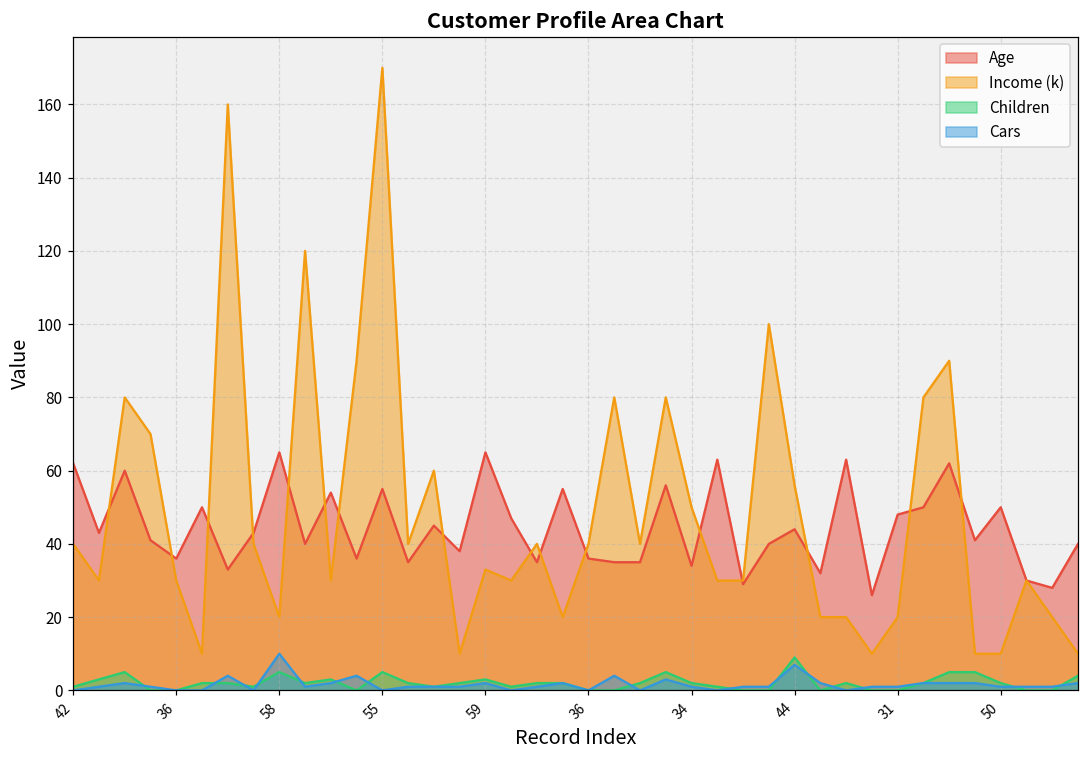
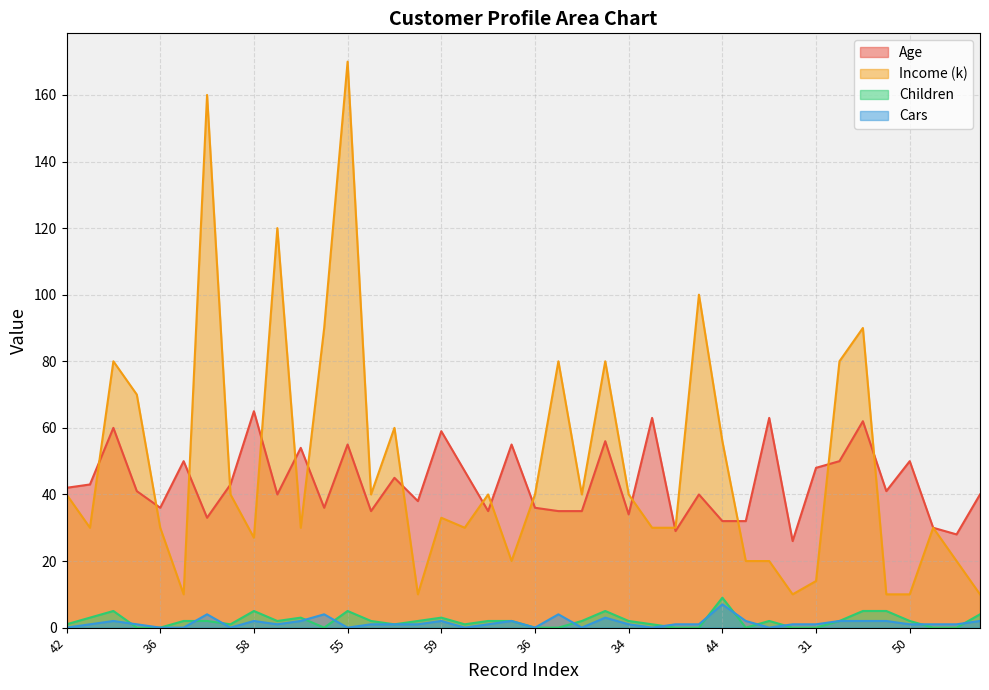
Age, 42: 62 -> 42
Income (k), 58: 20 -> 27
Cars, 58: 10 -> 2
Age, 59: 65 -> 59
Income (k), 34: 50 -> 40
Age, 44: 44 -> 32
Income (k), 31: 20 -> 14
